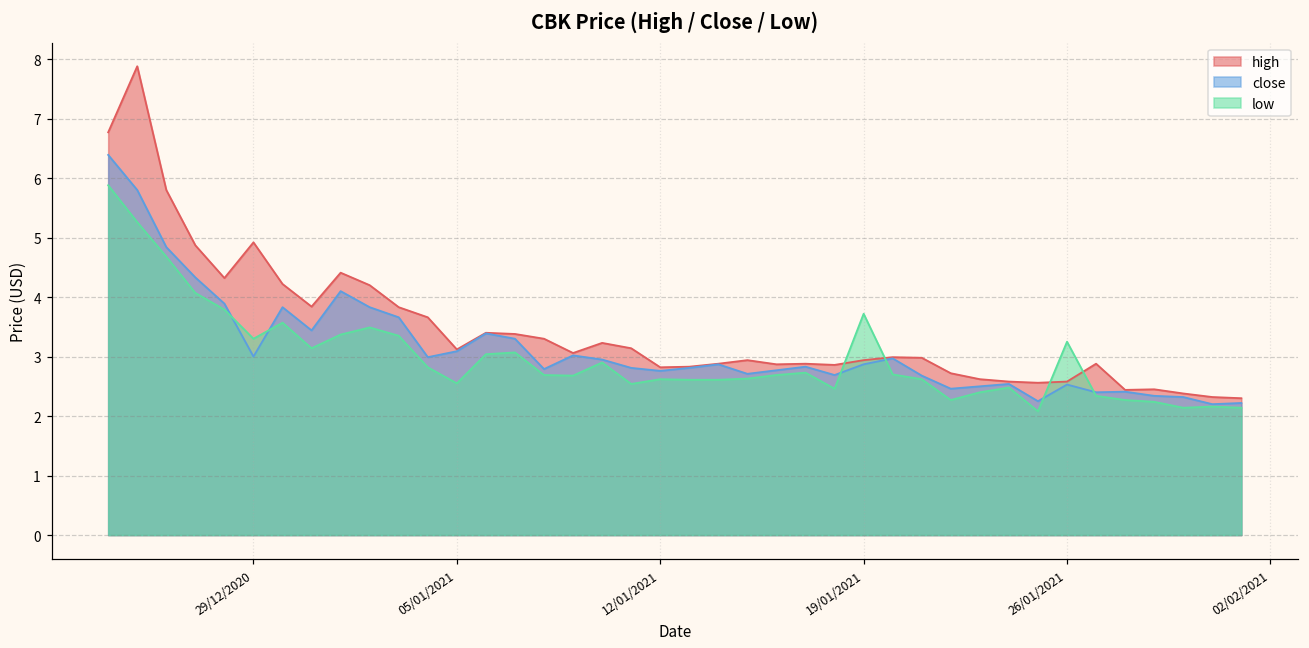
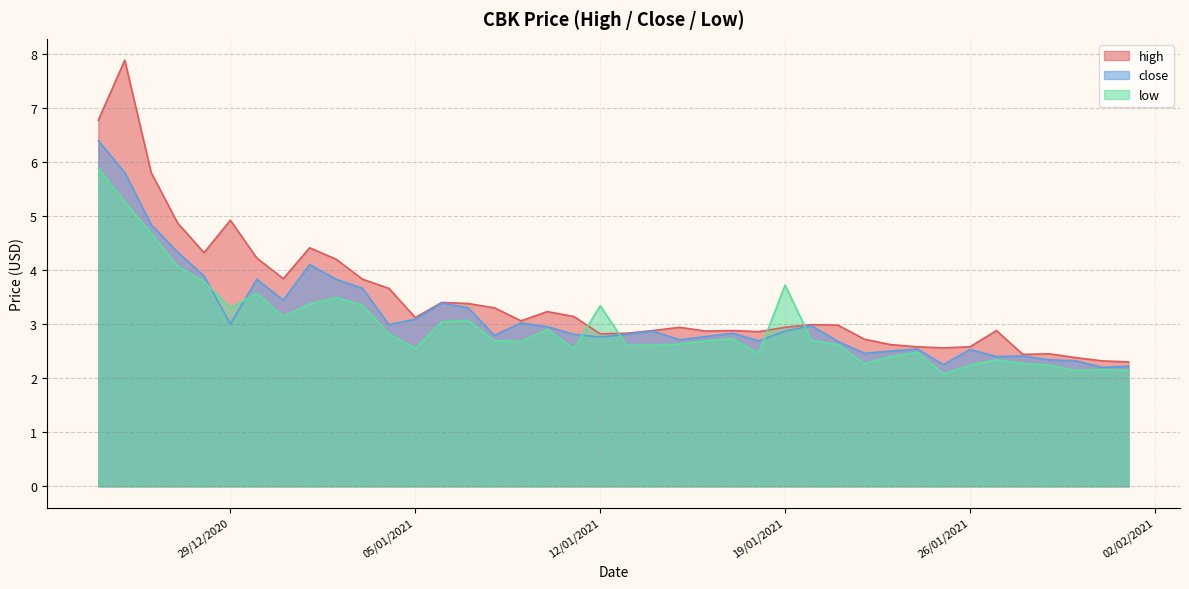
low, 12/01/2021: 2.6 -> 3.3
low, 26/01/2021: 3.3 -> 2.2
